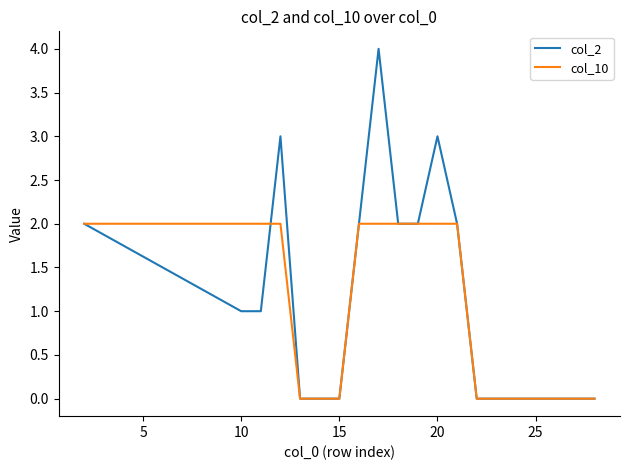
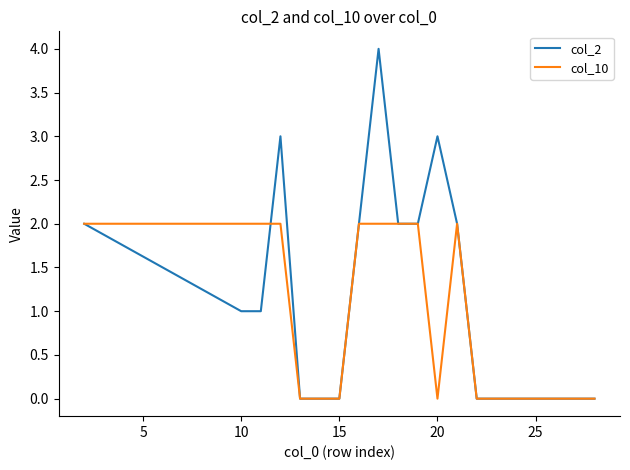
col_10, 20: 2 -> 0
